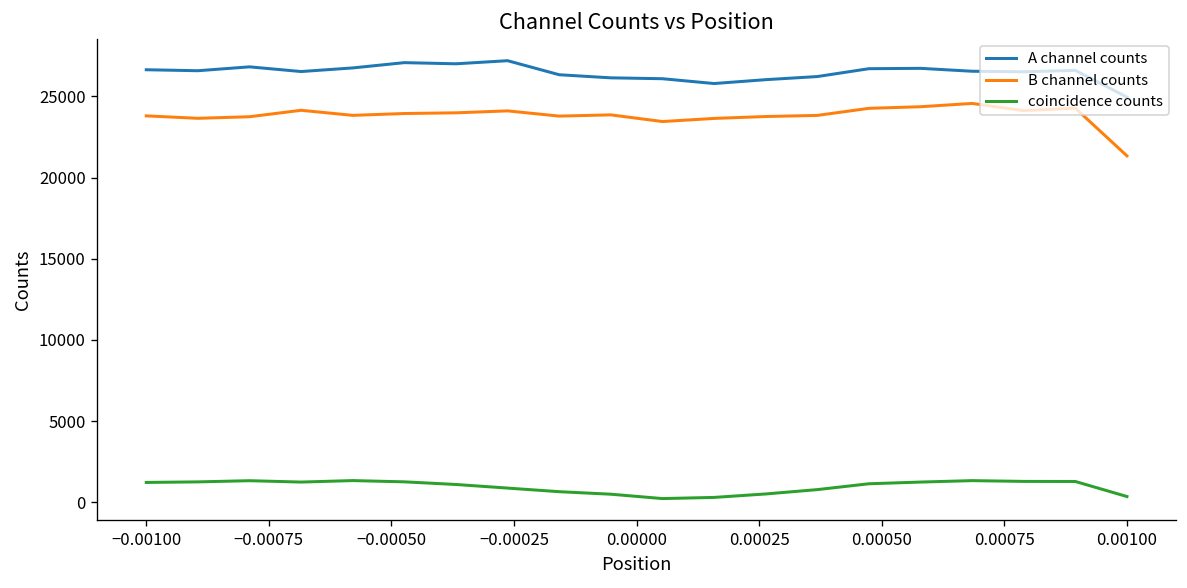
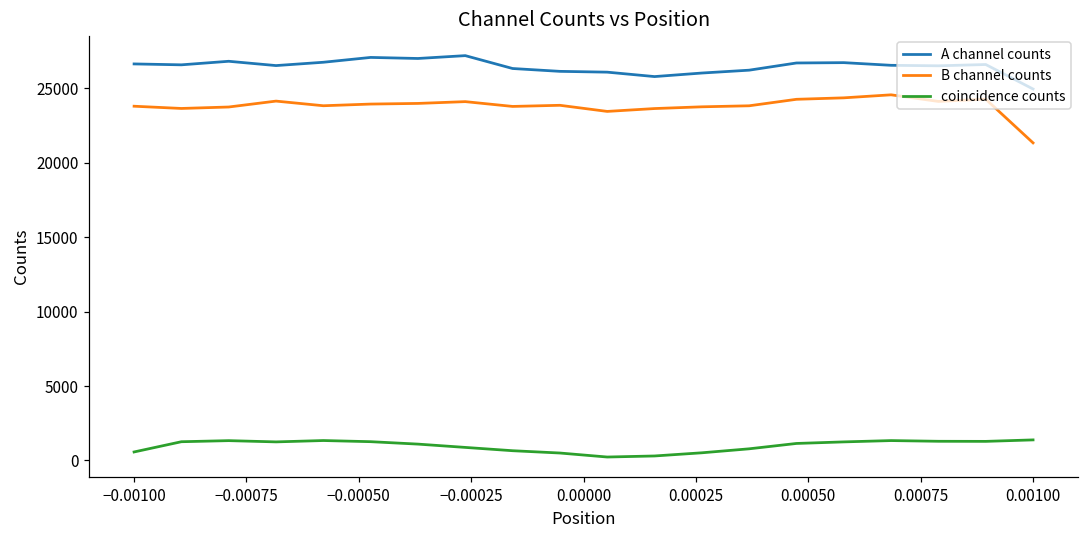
coincidence counts, −0.00100: 1200 -> 600
coincidence counts, 0.00100: 400 -> 1400
